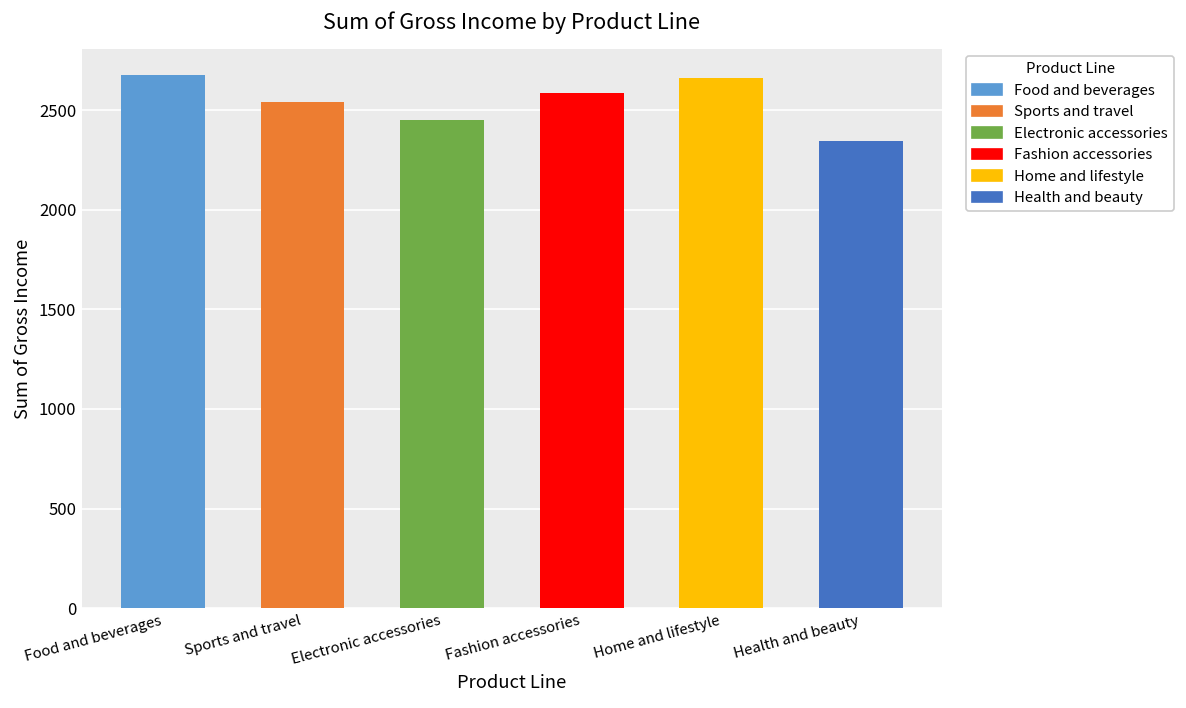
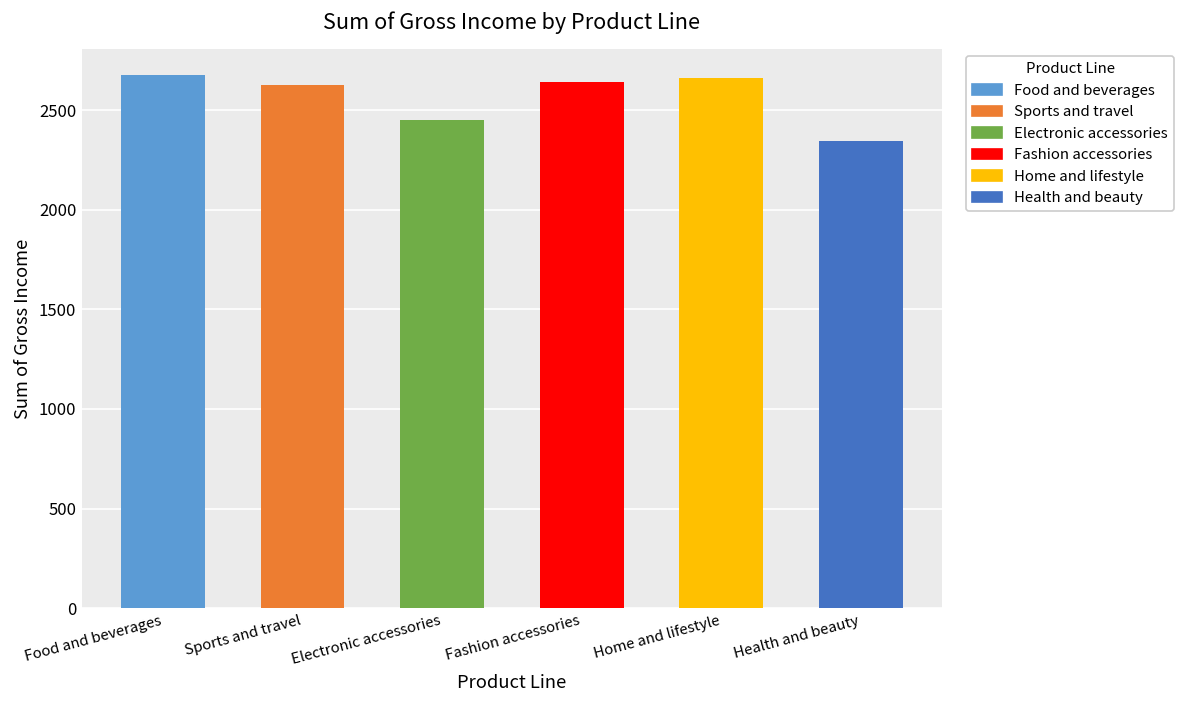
Sports and travel: 2540 -> 2620
Fashion accessories: 2590 -> 2640
